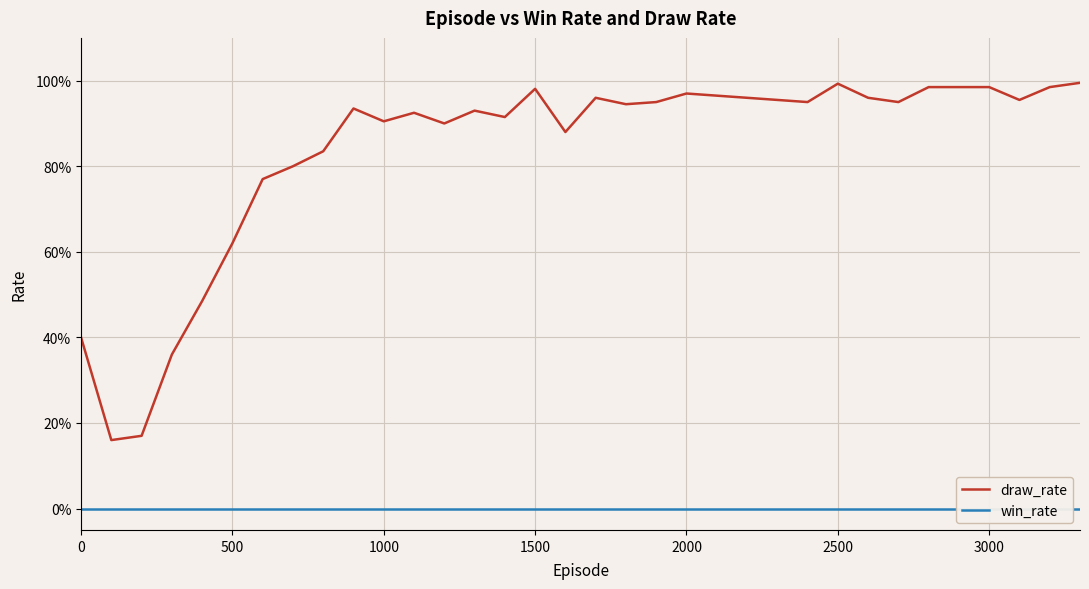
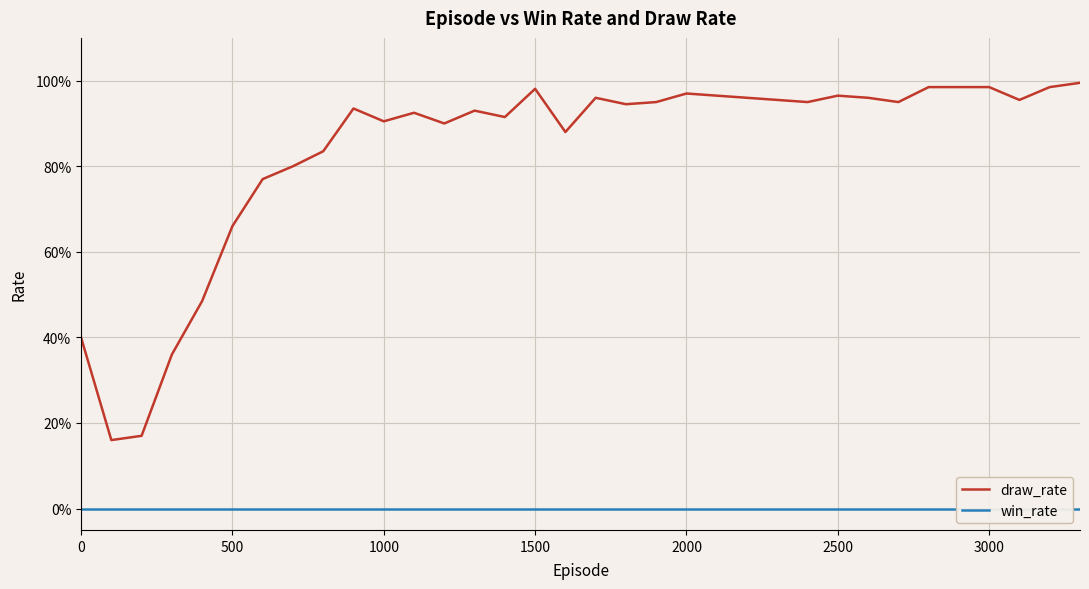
draw_rate, 500: 62% -> 66%
draw_rate, 2500: 99% -> 97%
